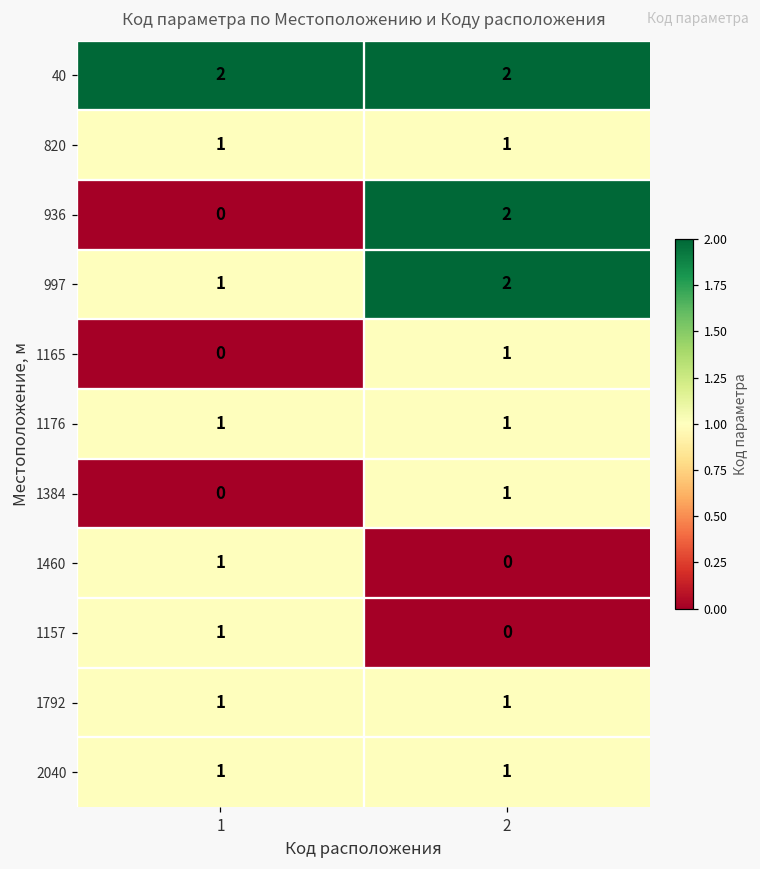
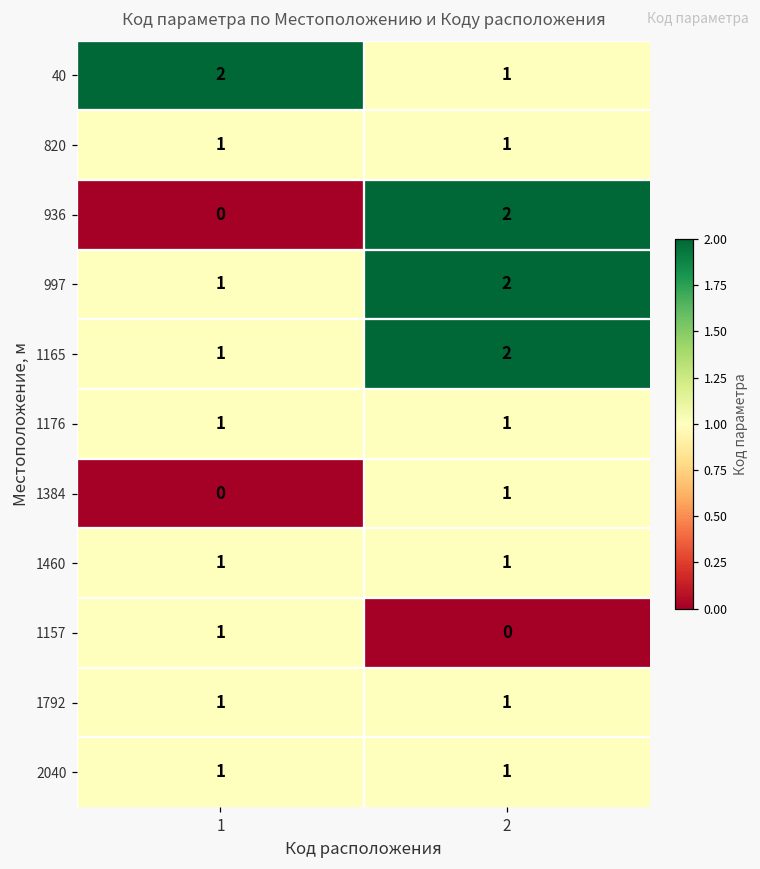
40, 2: 2 -> 1
1165, 1: 0 -> 1
1165, 2: 1 -> 2
1460, 2: 0 -> 1
